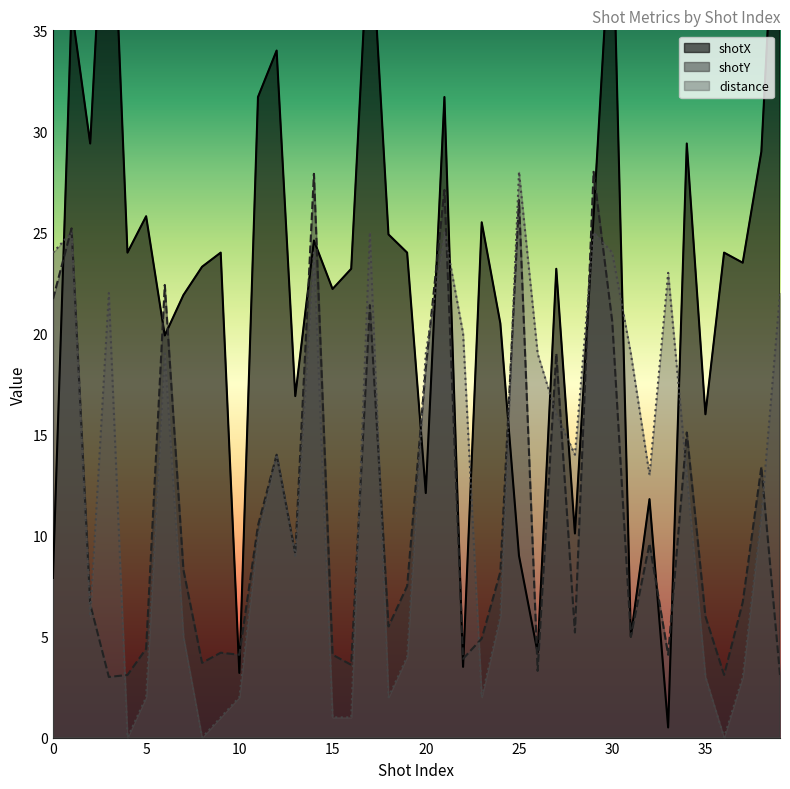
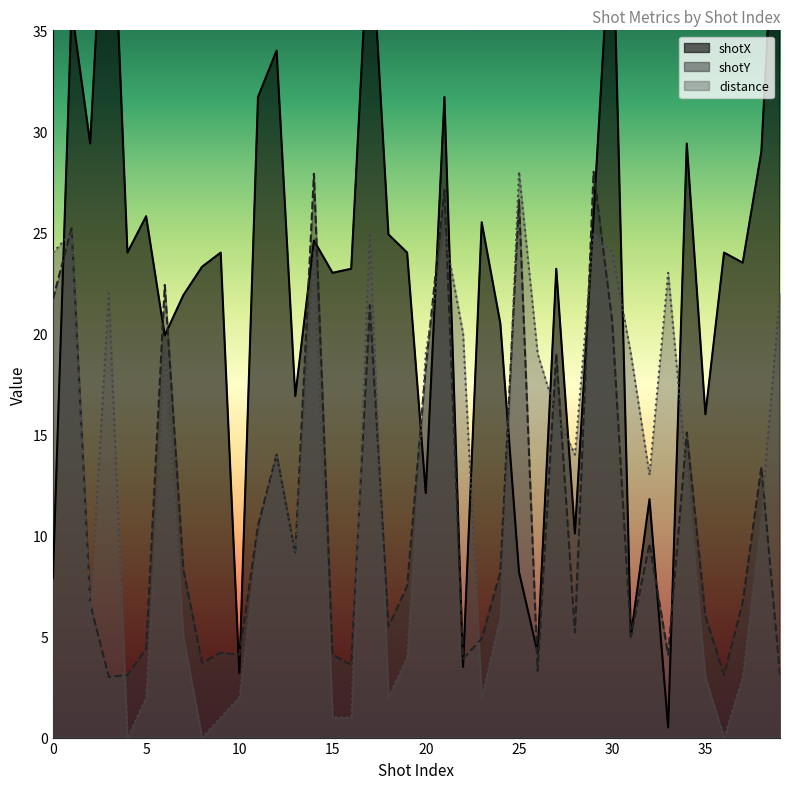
shotX, 15: 22.2 -> 23.0
shotX, 25: 9.0 -> 8.2
